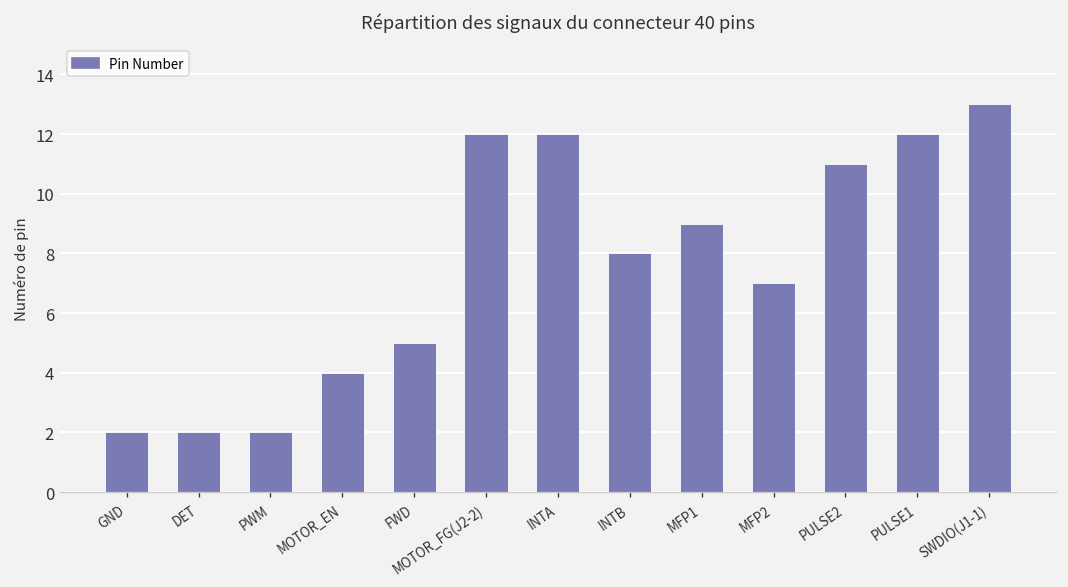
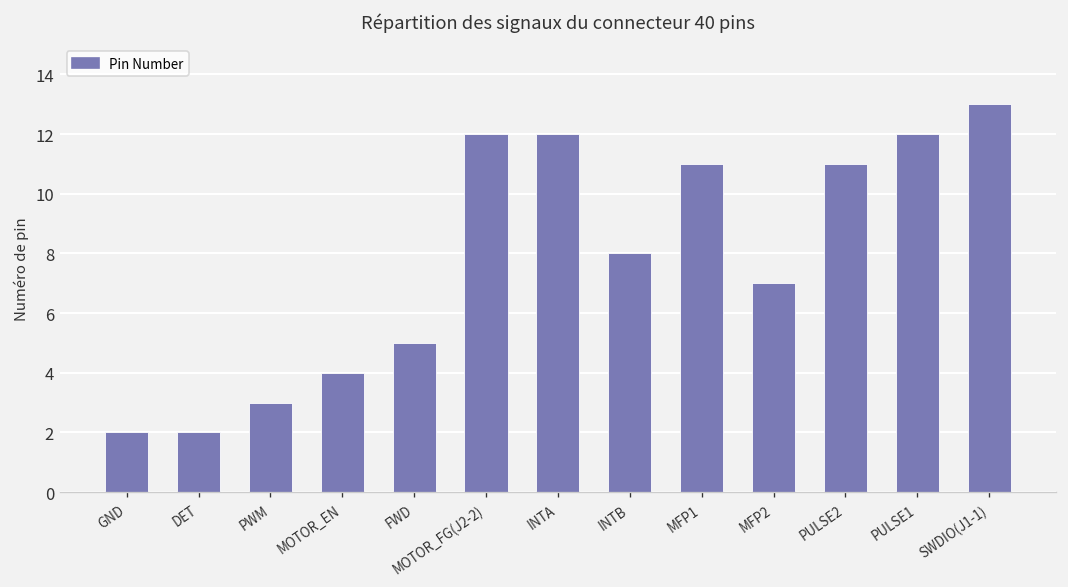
PWM: 2 -> 3
MFP1: 9 -> 11
